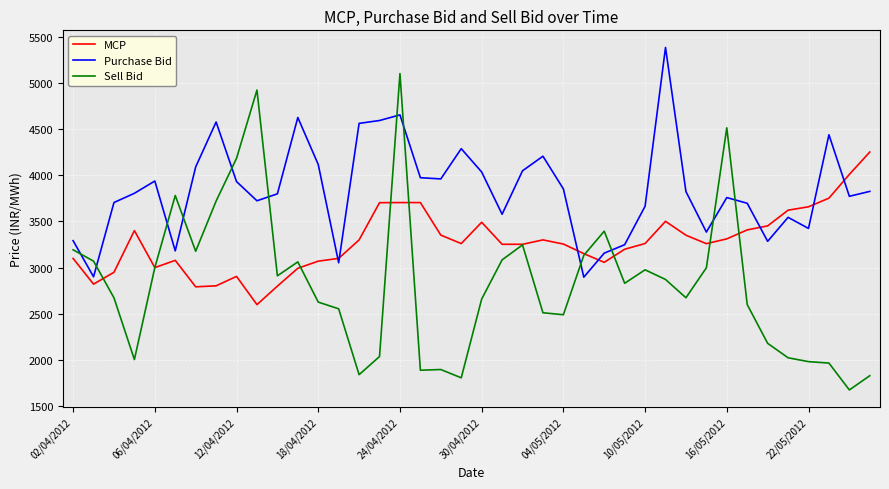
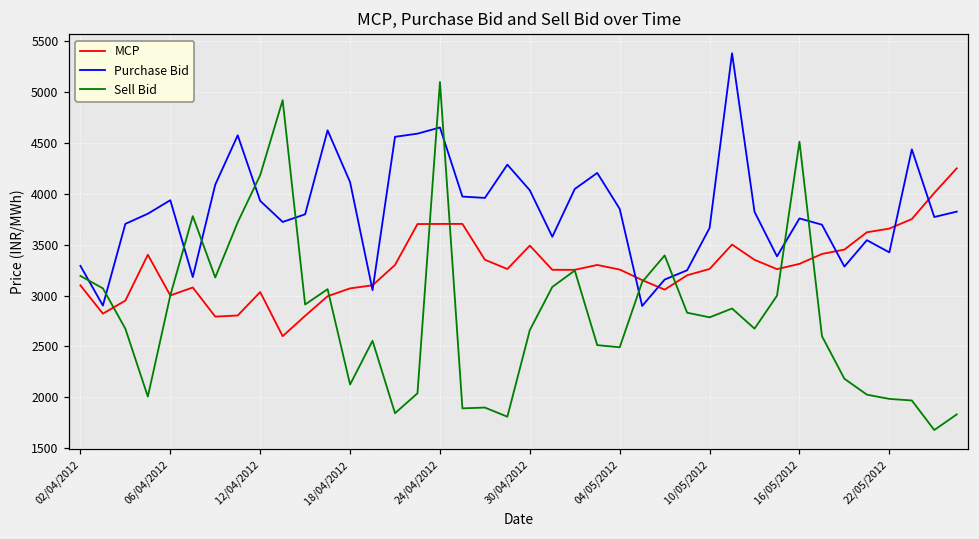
MCP, 12/04/2012: 2900 -> 3000
Sell Bid, 18/04/2012: 2600 -> 2100
Sell Bid, 10/05/2012: 3000 -> 2800
